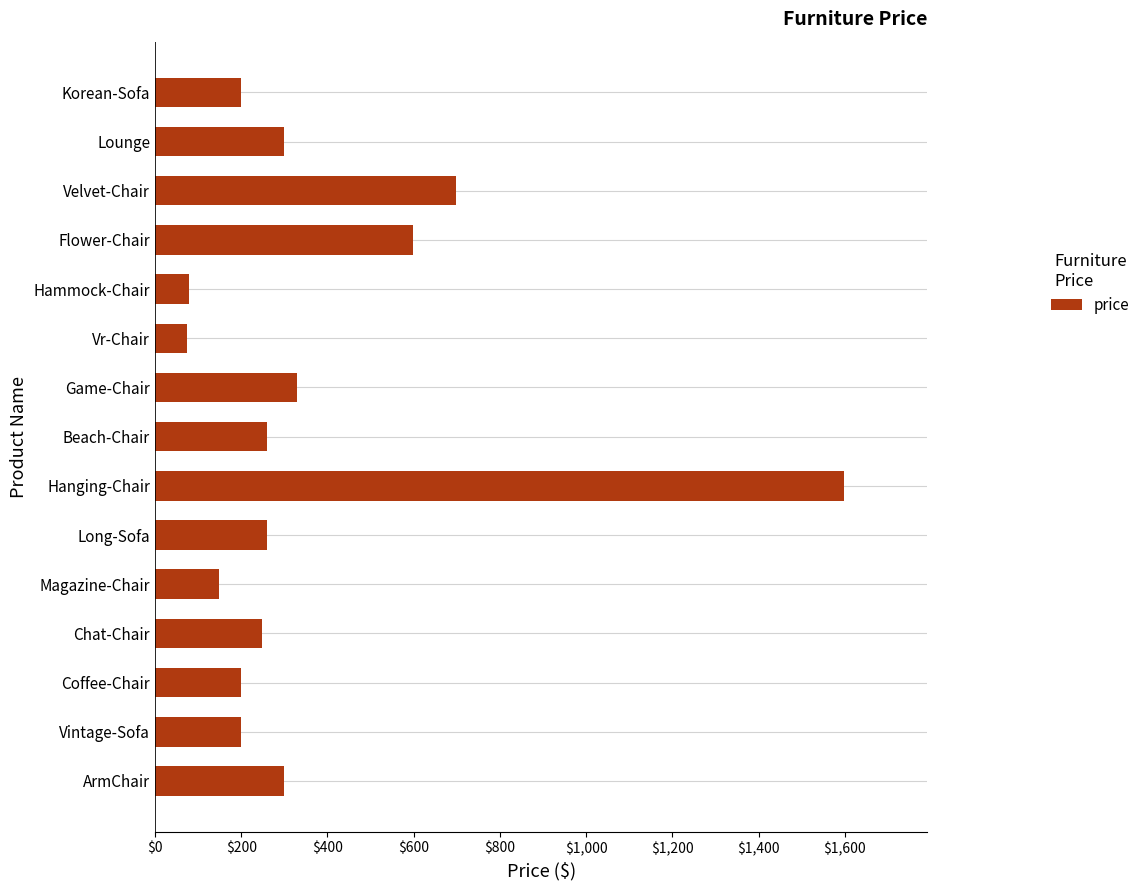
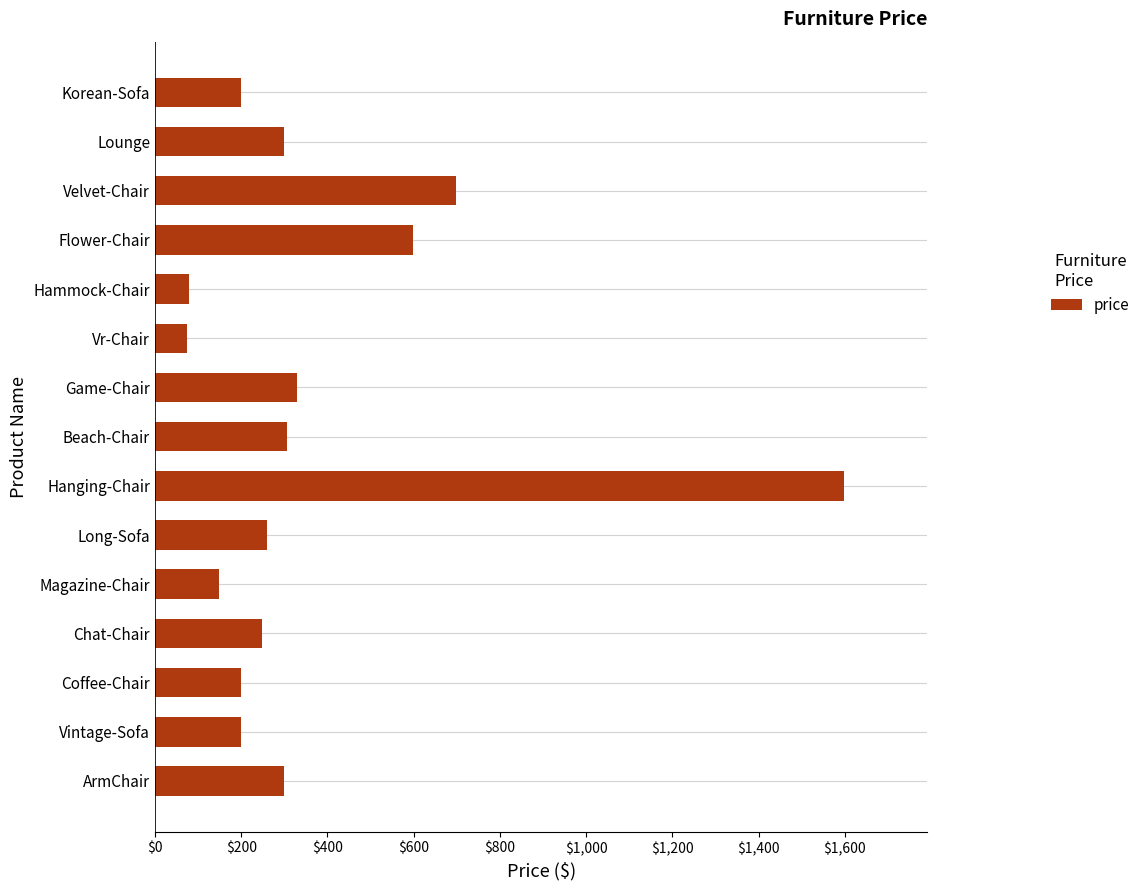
Beach-Chair: $260 -> $310
